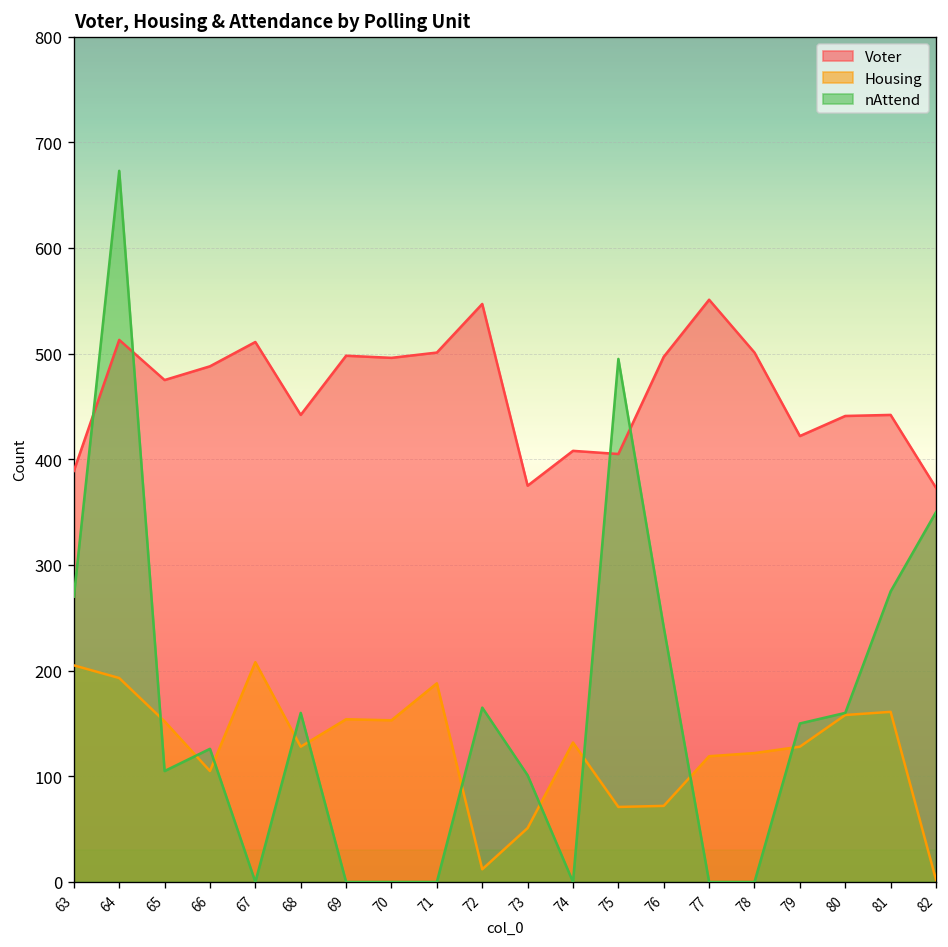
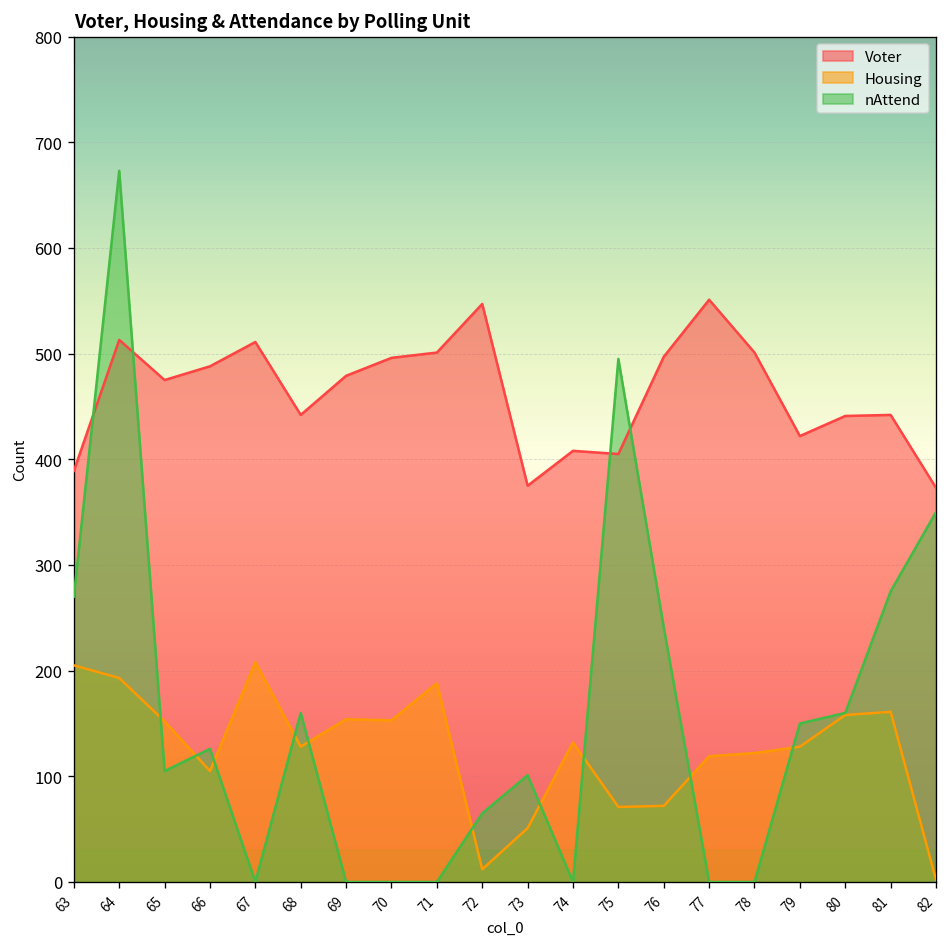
Voter, 69: 500 -> 480
nAttend, 72: 170 -> 70
